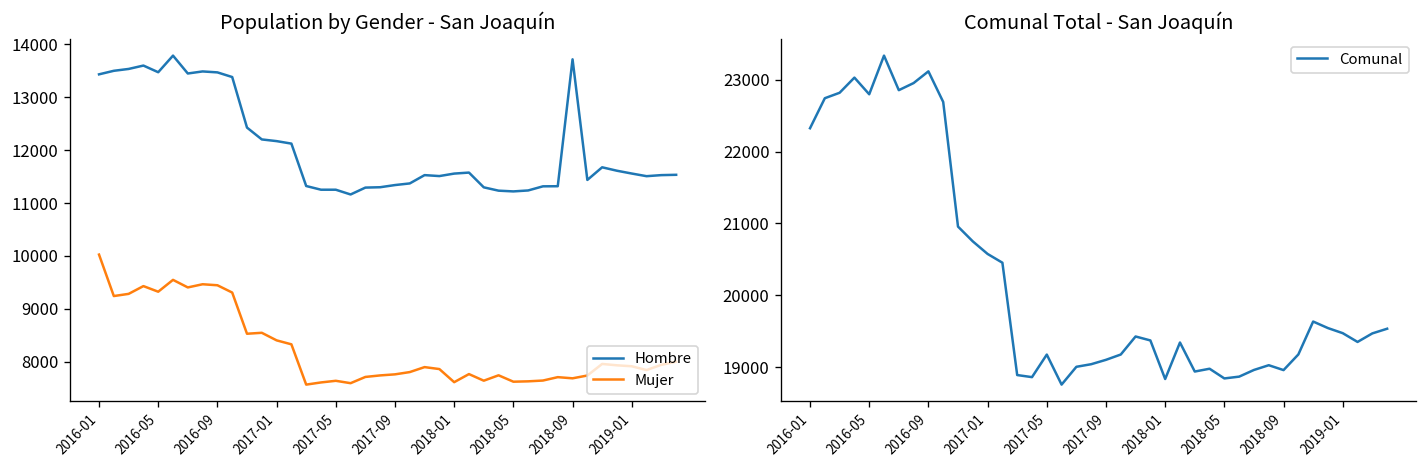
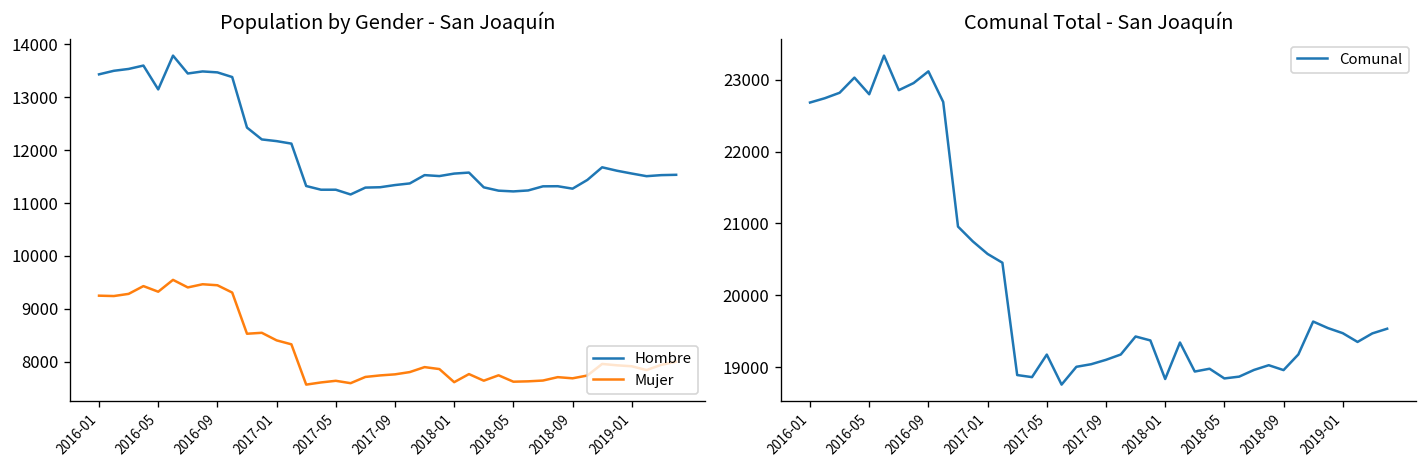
Population by Gender - San Joaquín, Mujer, 2016-01: 10000 -> 9200
Population by Gender - San Joaquín, Hombre, 2016-05: 13500 -> 13200
Population by Gender - San Joaquín, Hombre, 2018-09: 13700 -> 11300
Comunal Total - San Joaquín, 2016-01: 22300 -> 22700
